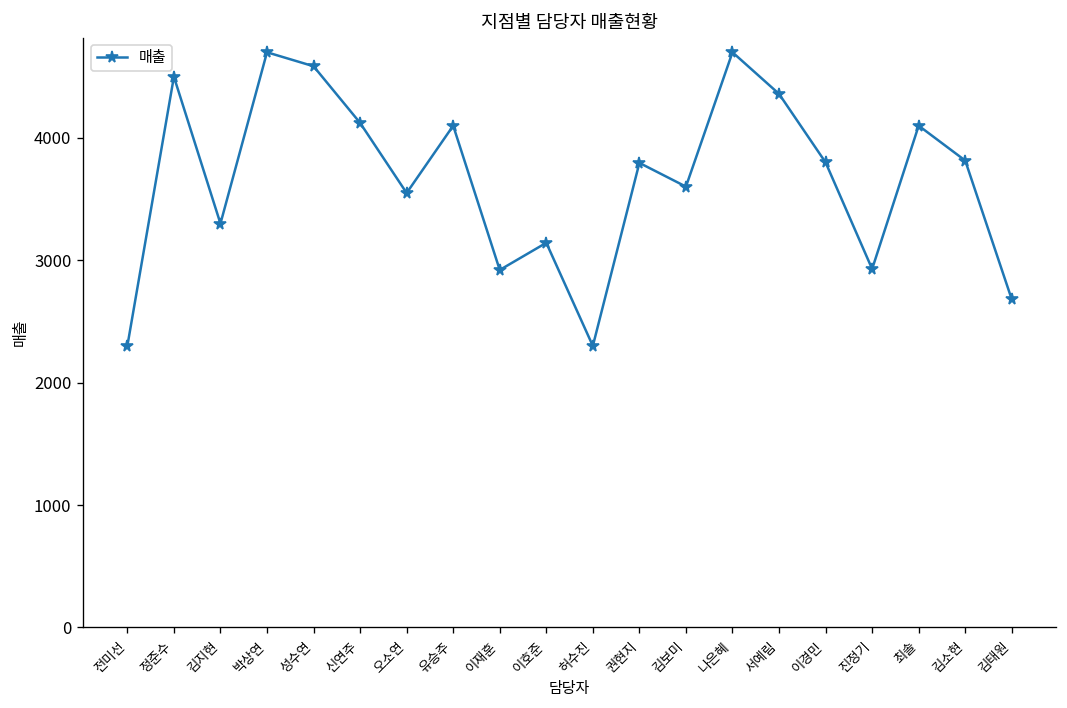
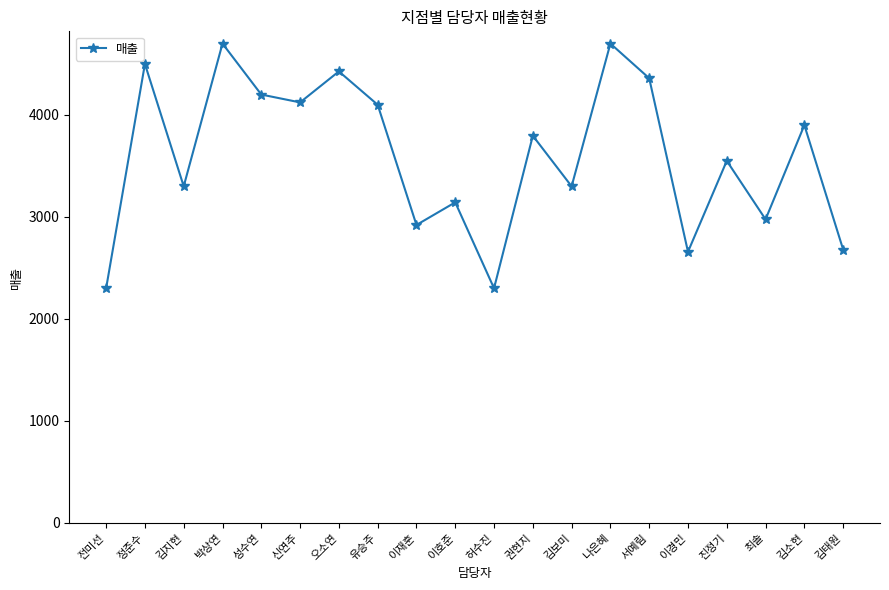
성수연: 4590 -> 4200
오소연: 3550 -> 4430
김보미: 3600 -> 3300
이경민: 3800 -> 2660
진정기: 2930 -> 3550
최솔: 4100 -> 2980
김소현: 3820 -> 3900
